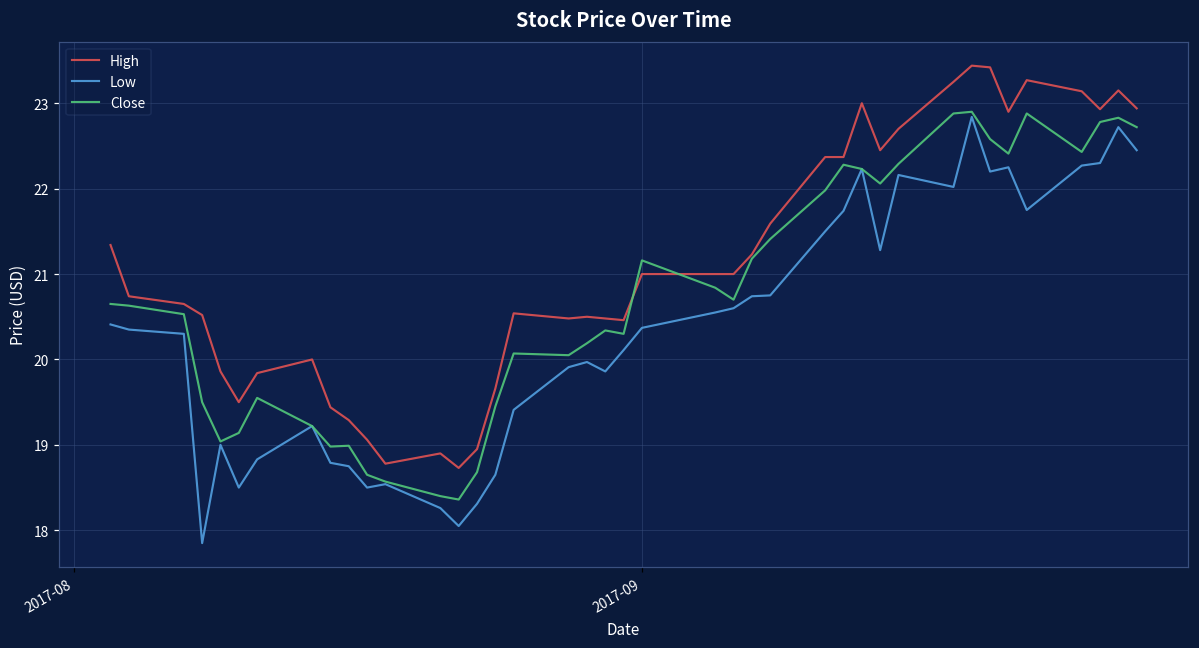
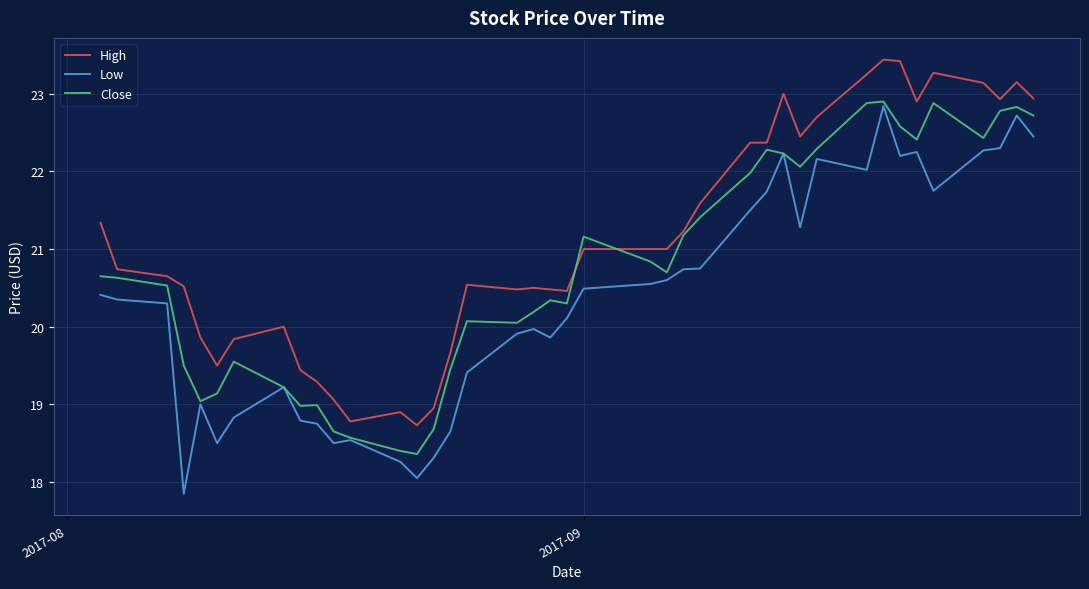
Low, 2017-09: 20.4 -> 20.5
